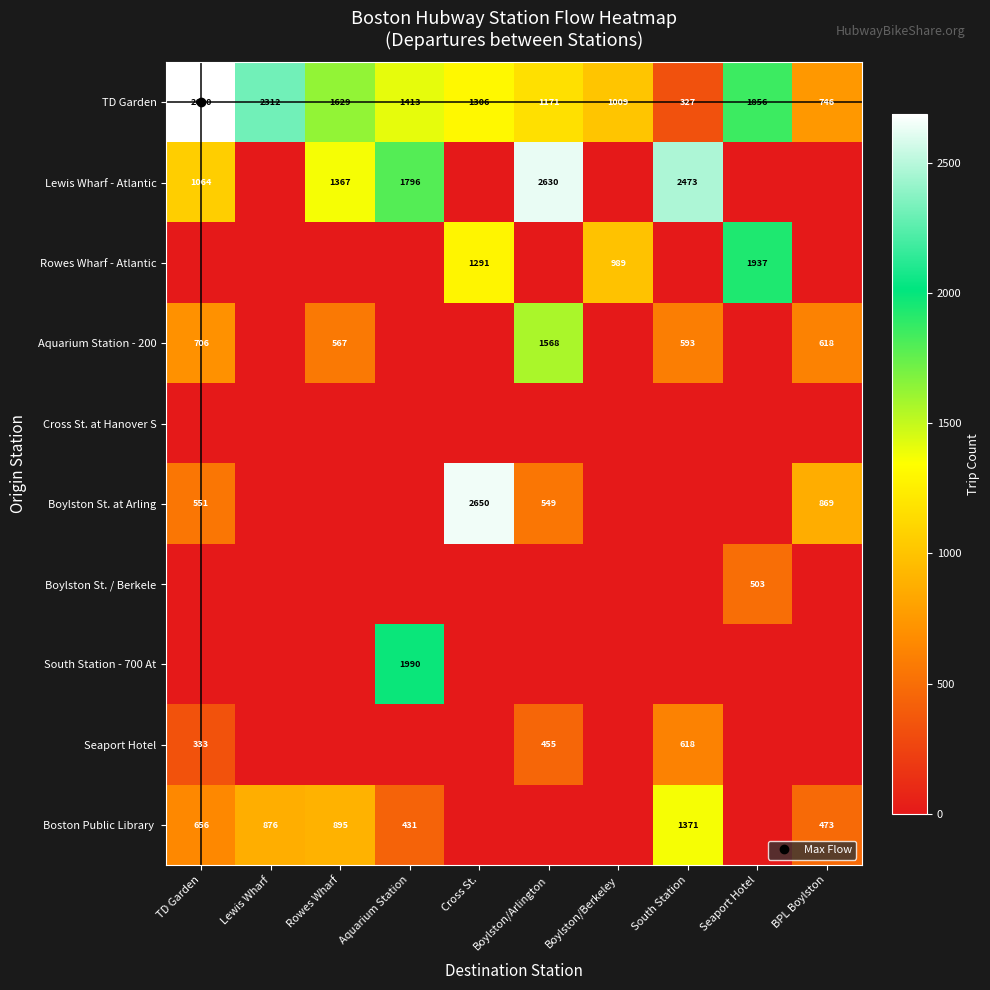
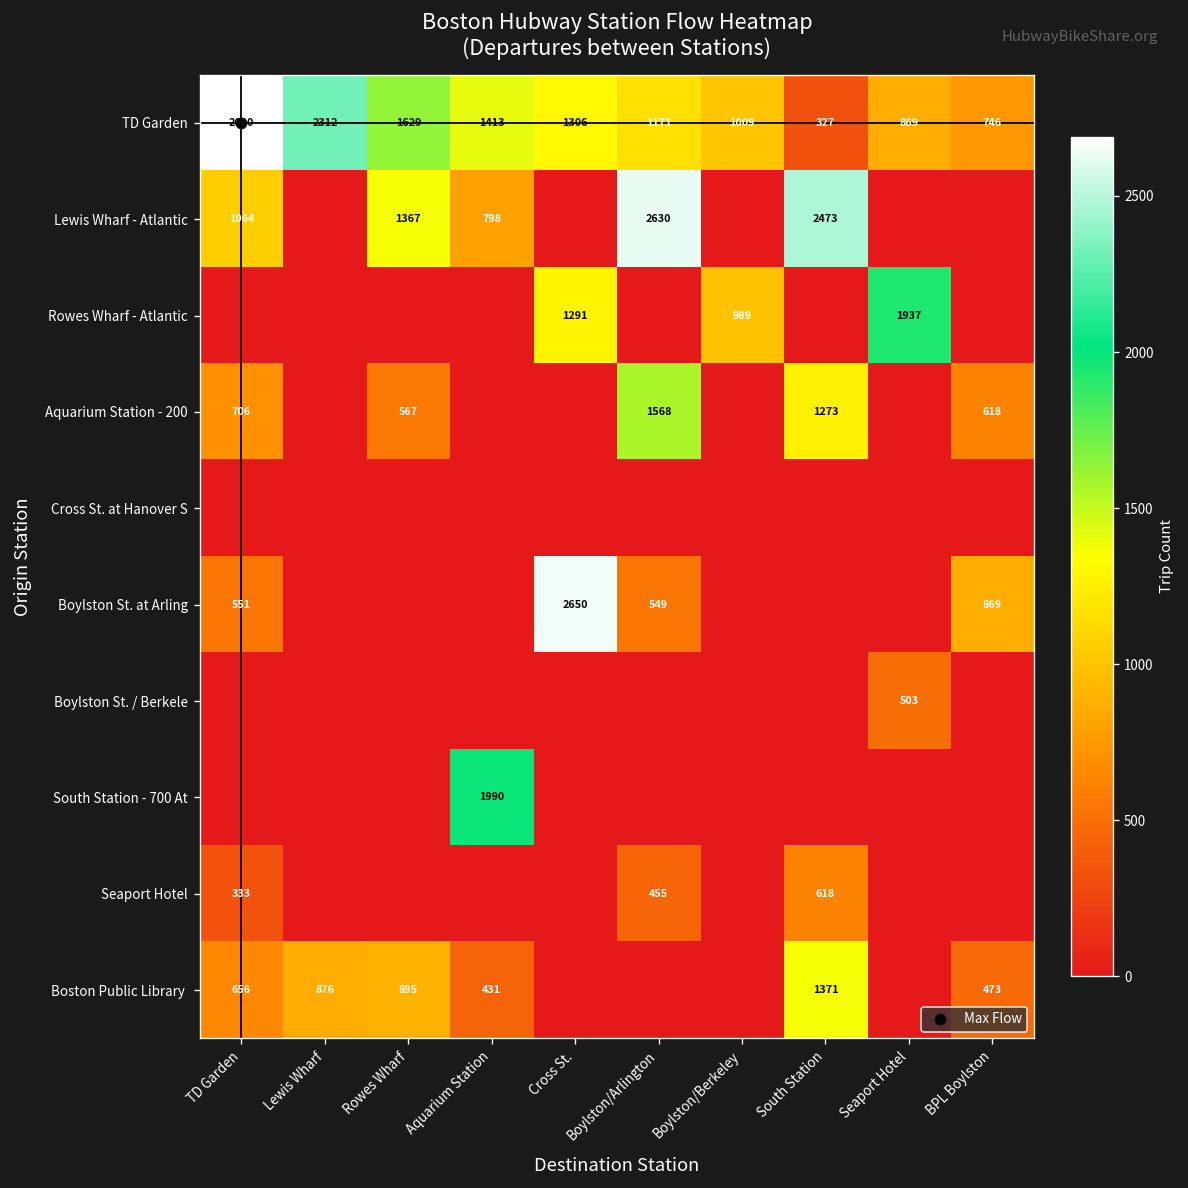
TD Garden, Seaport Hotel: 1856 -> 869
Lewis Wharf - Atlantic, Aquarium Station: 1796 -> 798
Aquarium Station - 200, South Station: 593 -> 1273
